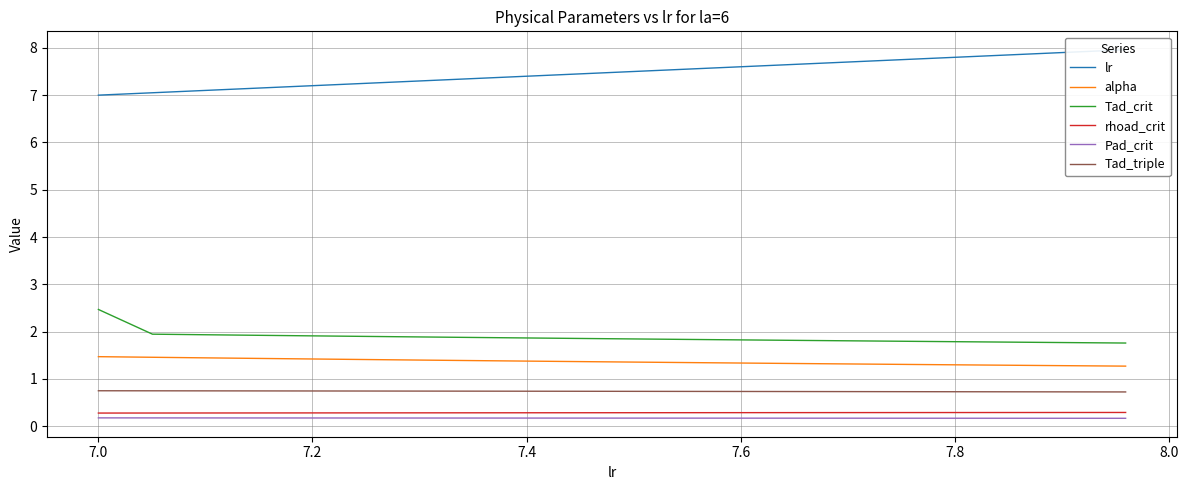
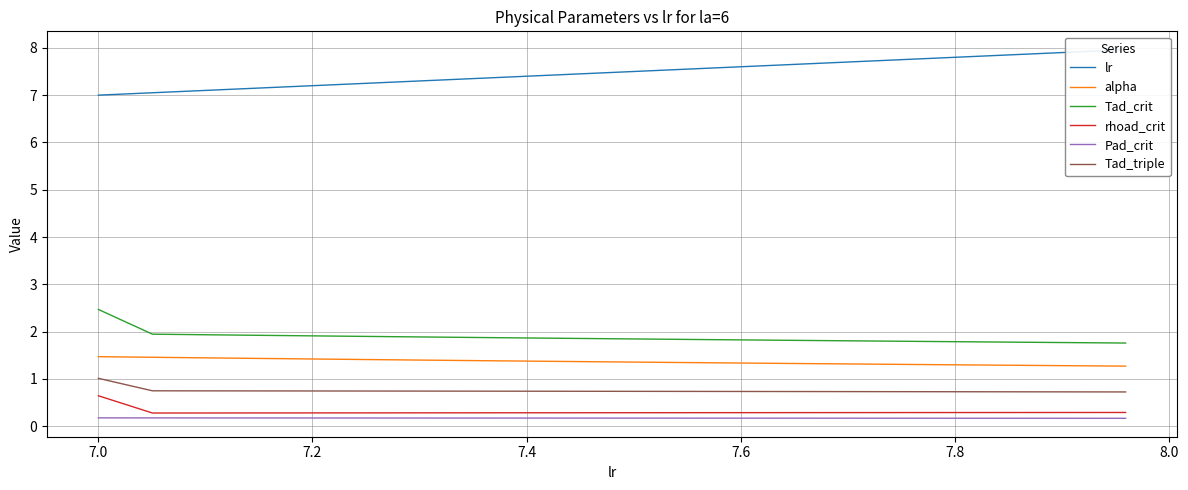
rhoad_crit, 7.0: 0.3 -> 0.6
Tad_triple, 7.0: 0.8 -> 1.0
